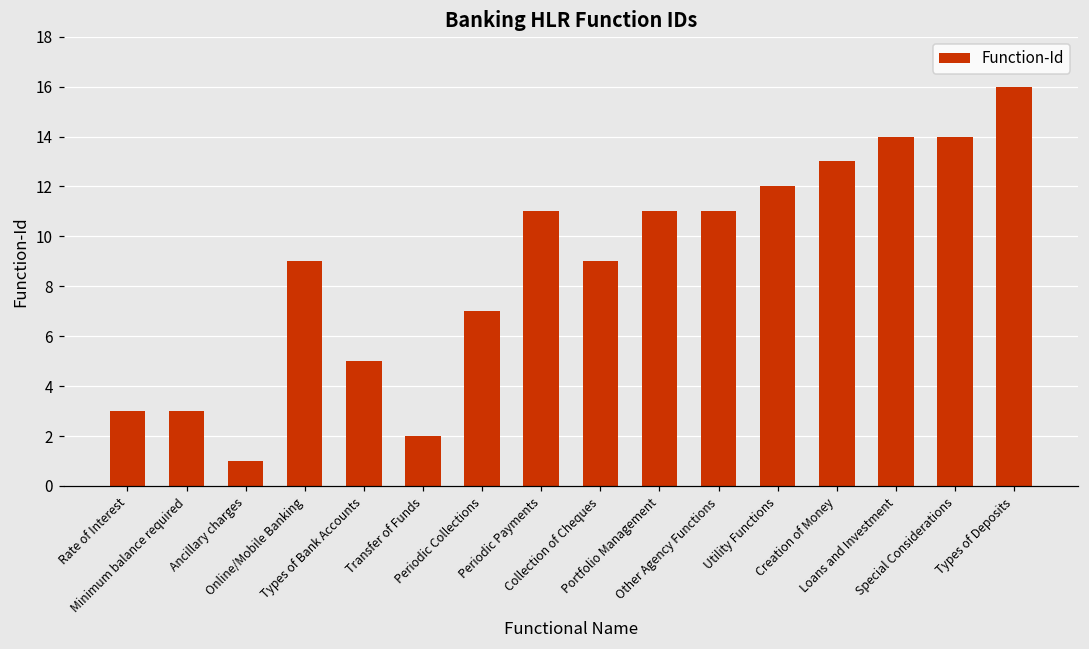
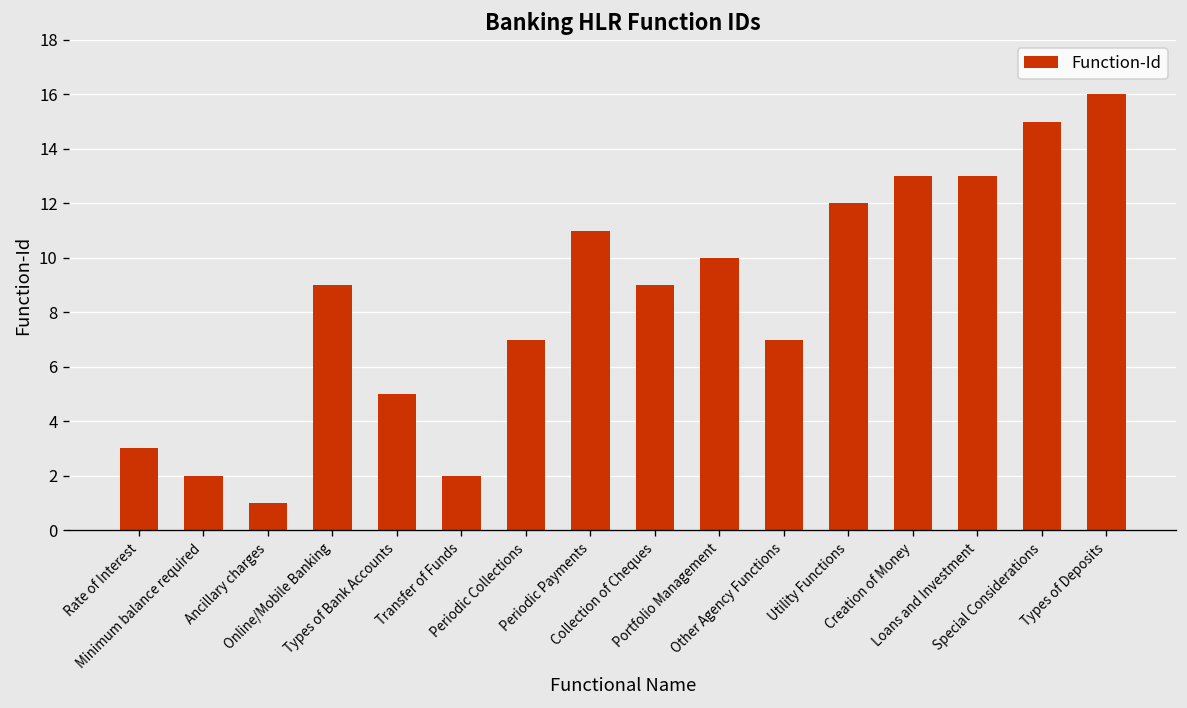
Minimum balance required: 3 -> 2
Portfolio Management: 11 -> 10
Other Agency Functions: 11 -> 7
Loans and Investment: 14 -> 13
Special Considerations: 14 -> 15
